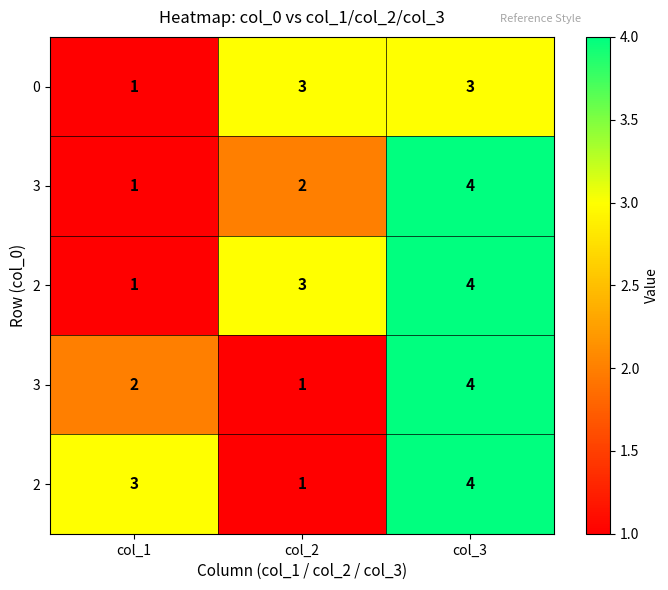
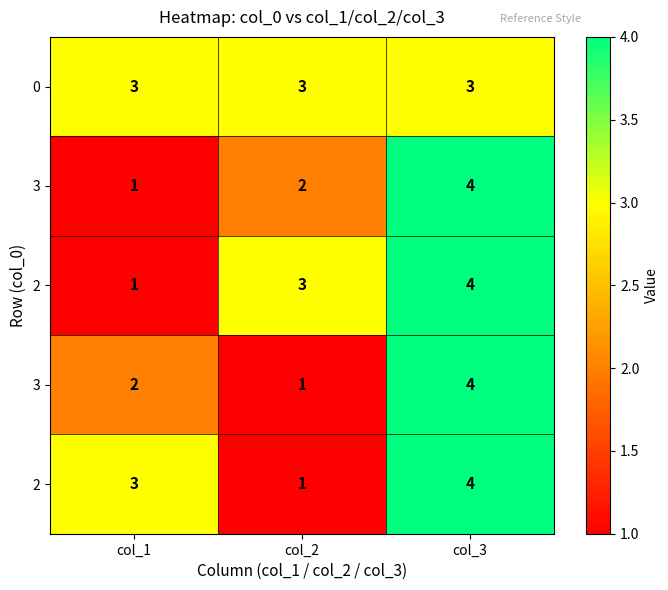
0, col_1: 1 -> 3
